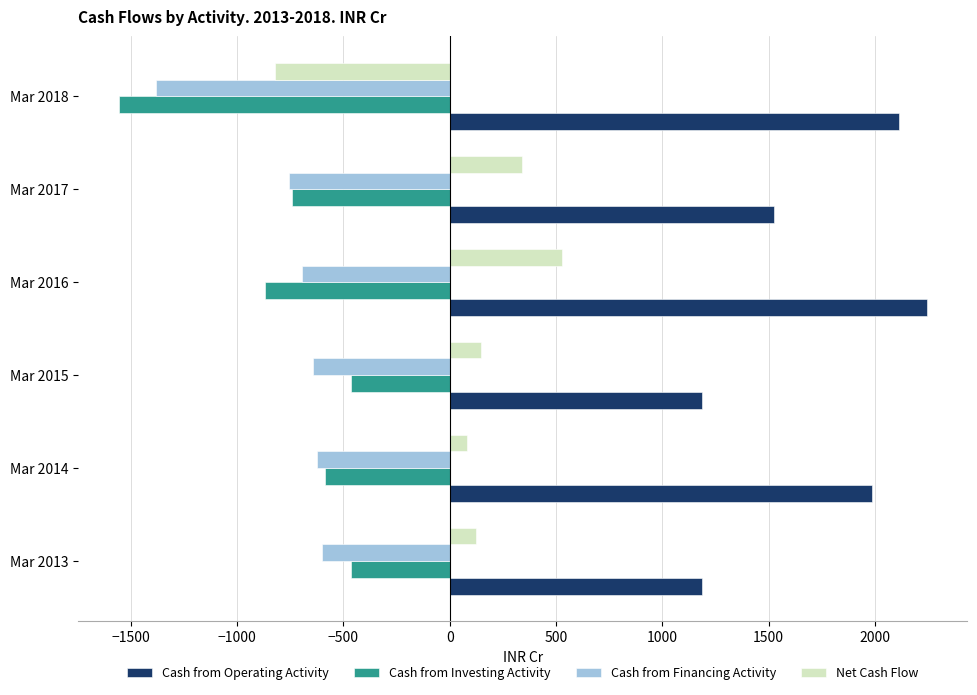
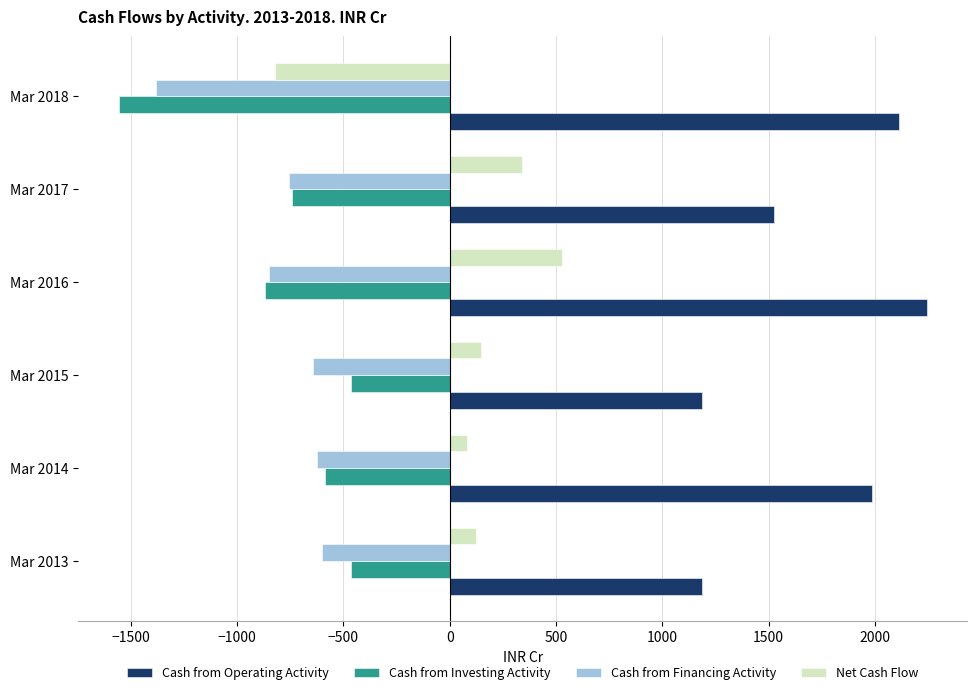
Cash from Financing Activity, Mar 2016: -690 -> -850
